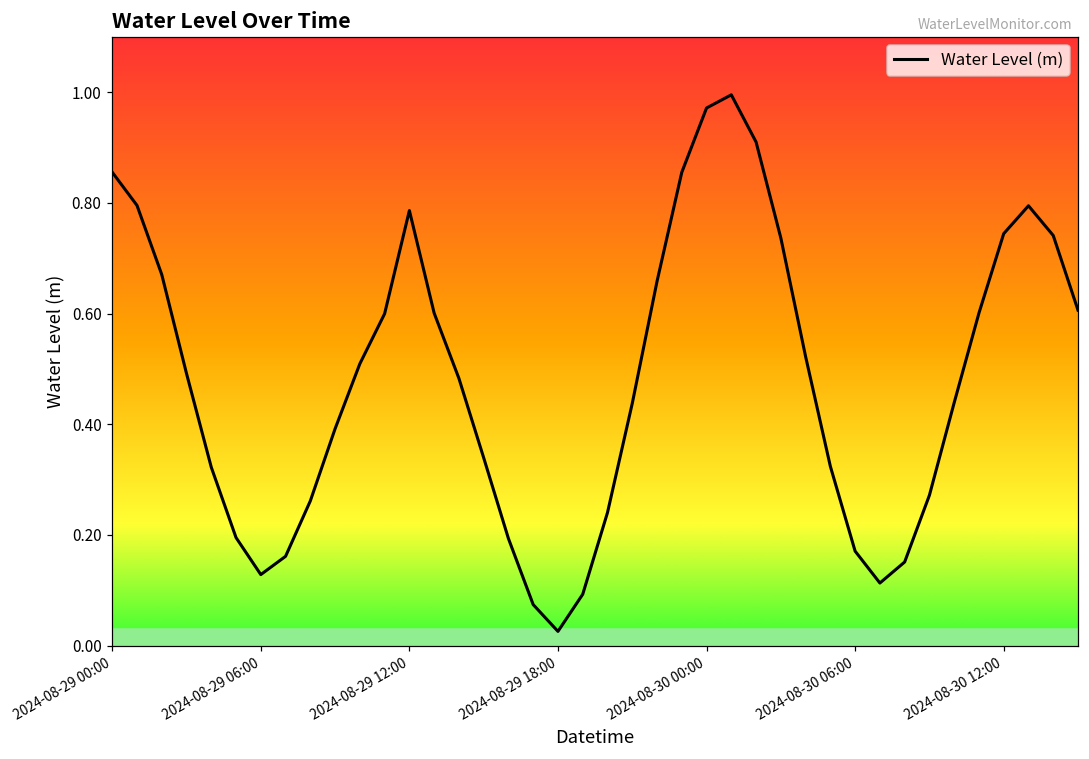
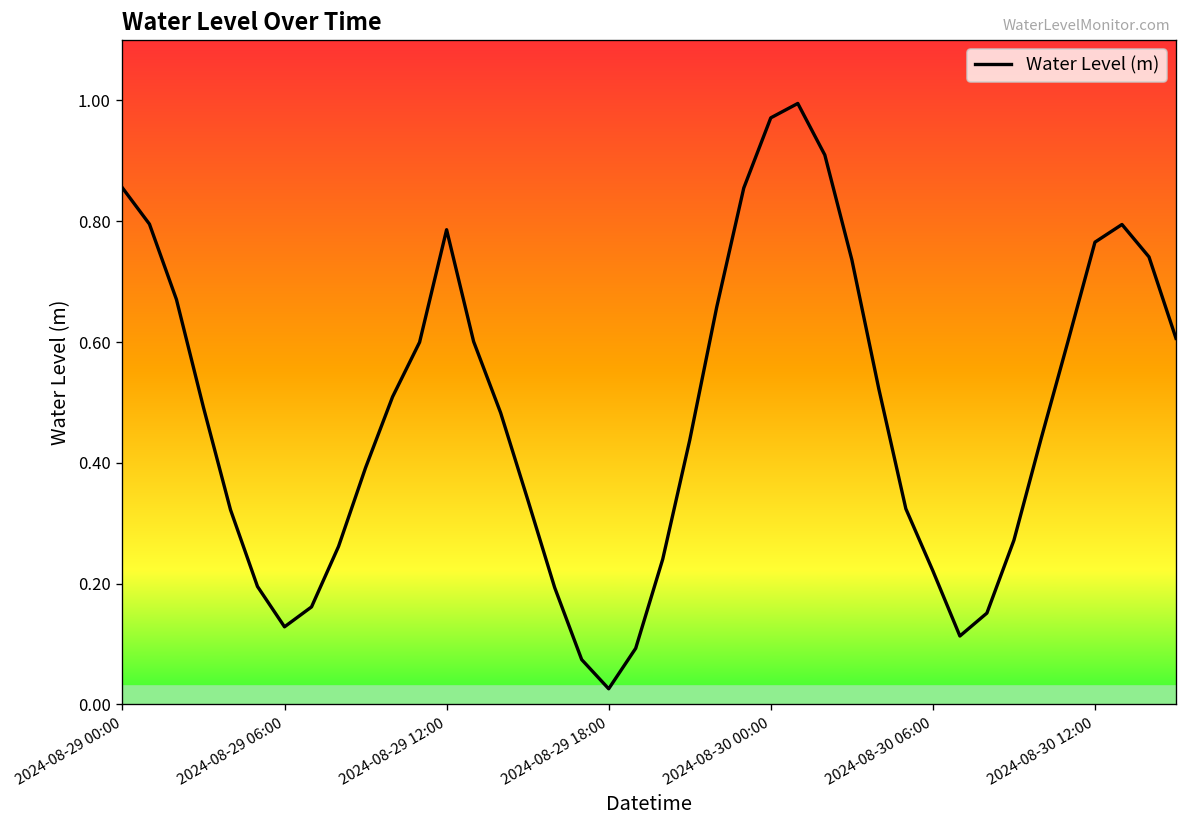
2024-08-30 06:00: 0.17 -> 0.22
2024-08-30 12:00: 0.74 -> 0.77
